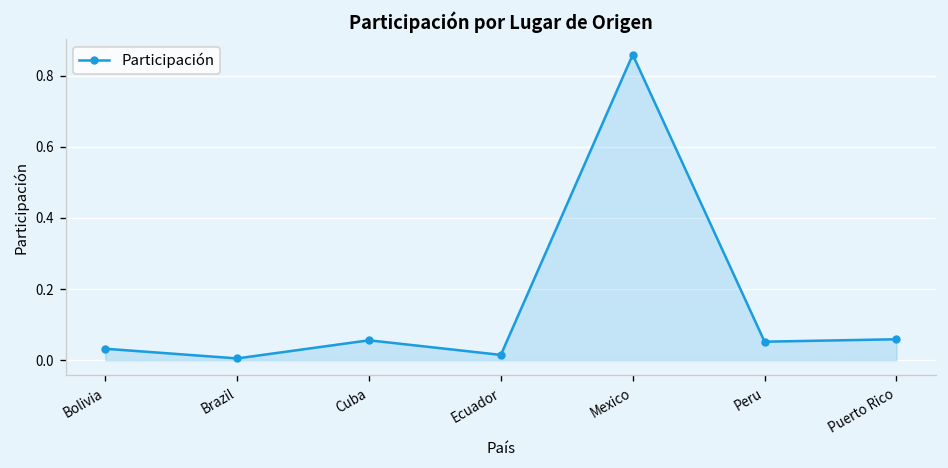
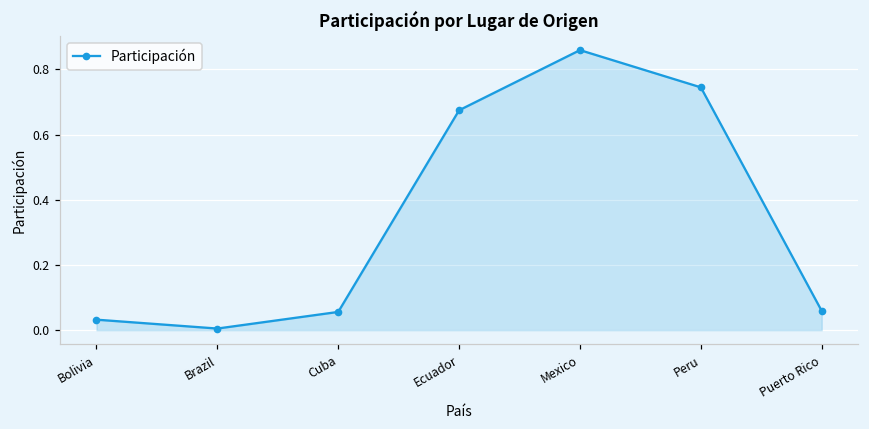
Ecuador: 0.01 -> 0.67
Peru: 0.05 -> 0.74
